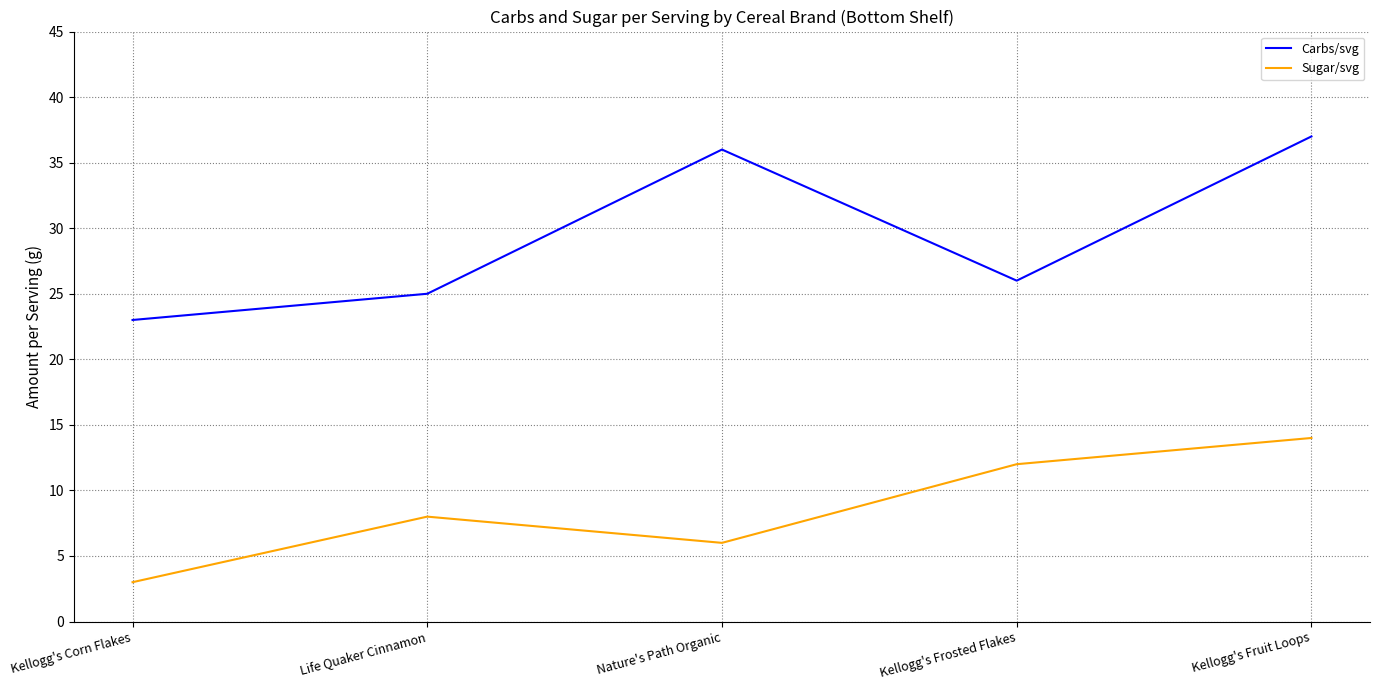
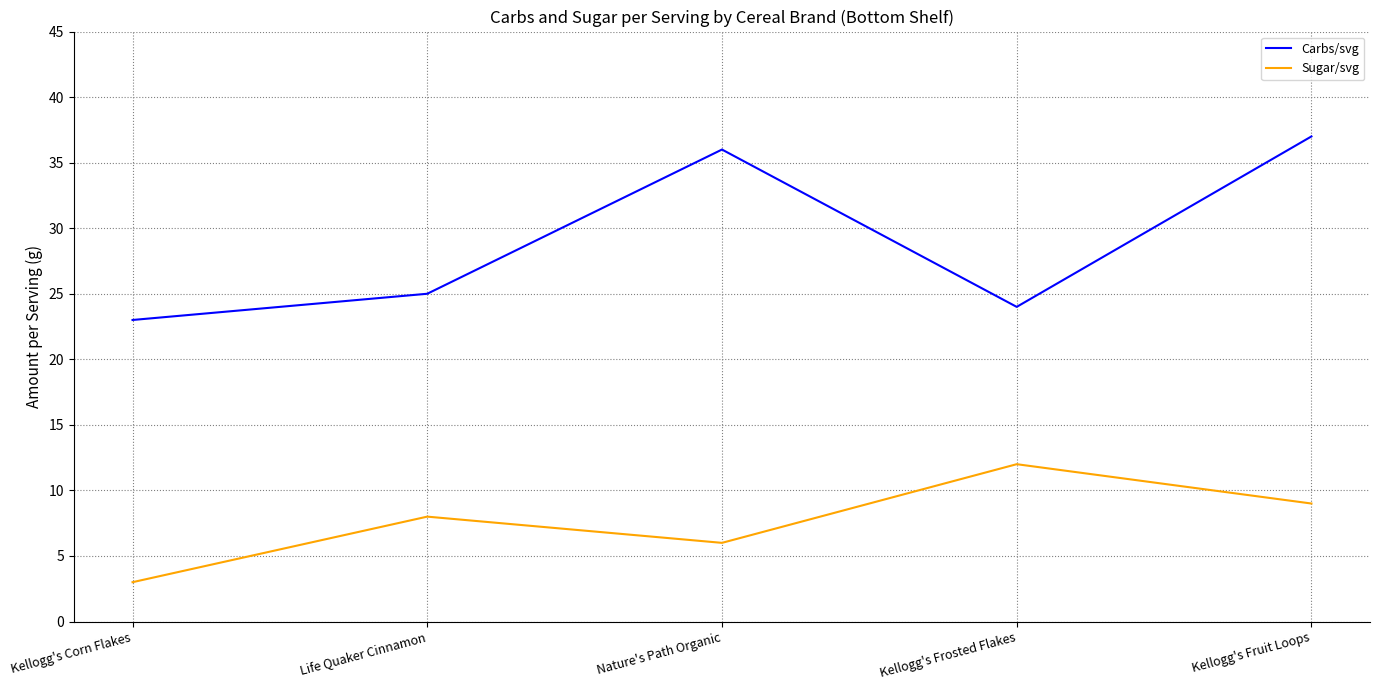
Carbs/svg, Kellogg's Frosted Flakes: 26 -> 24
Sugar/svg, Kellogg's Fruit Loops: 14 -> 9
